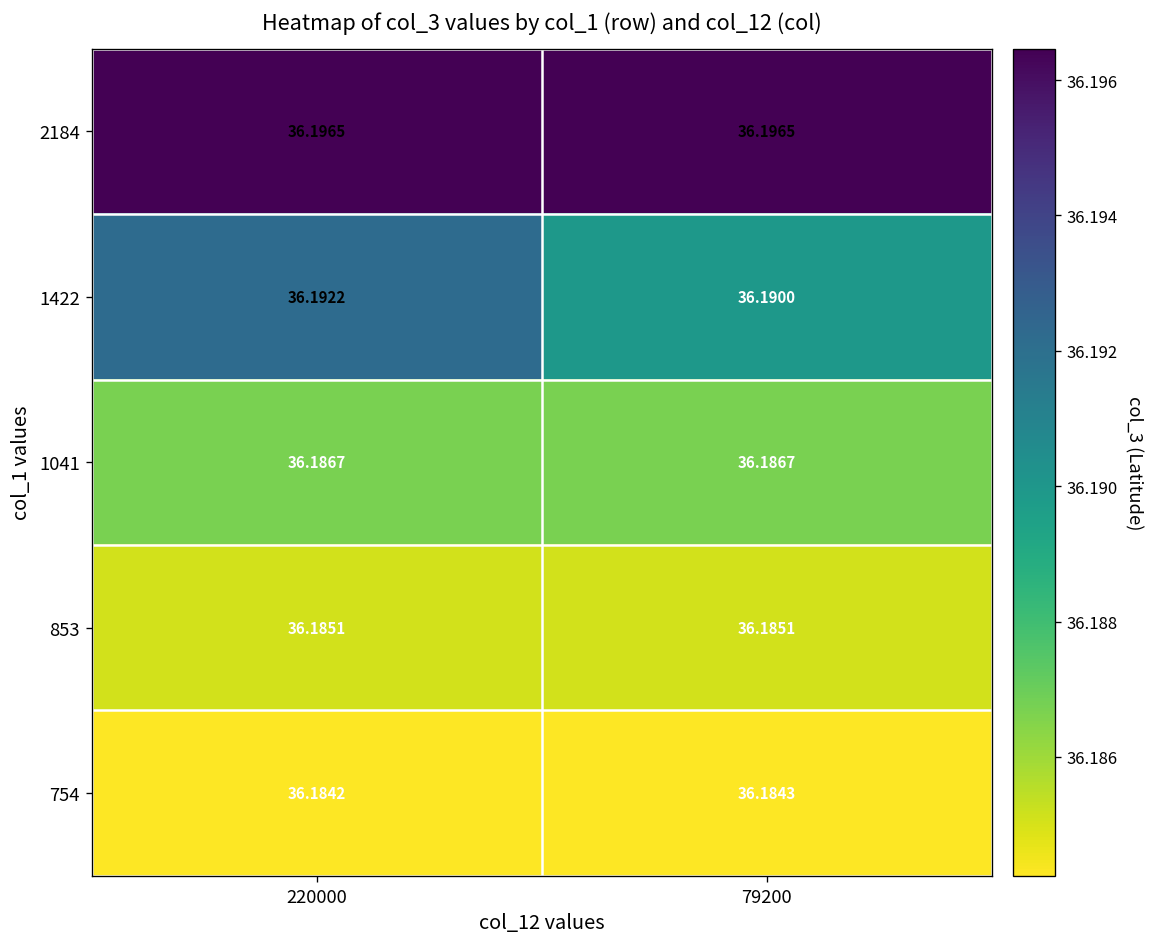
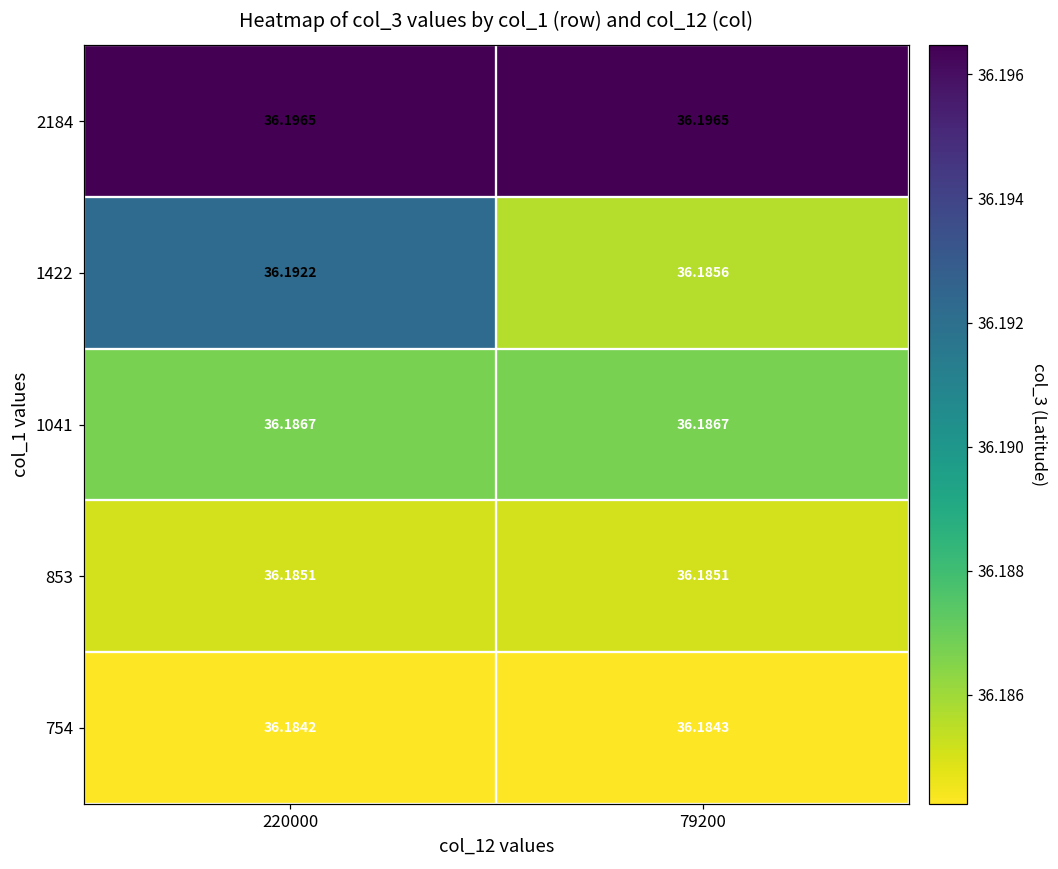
1422, 79200: 36.1900 -> 36.1856
